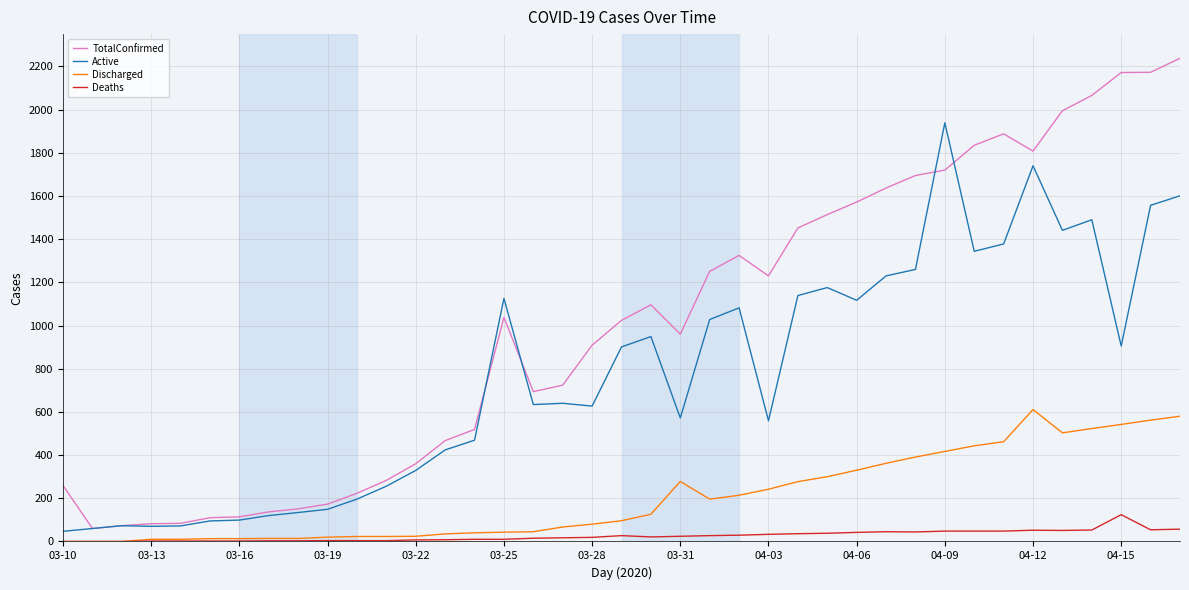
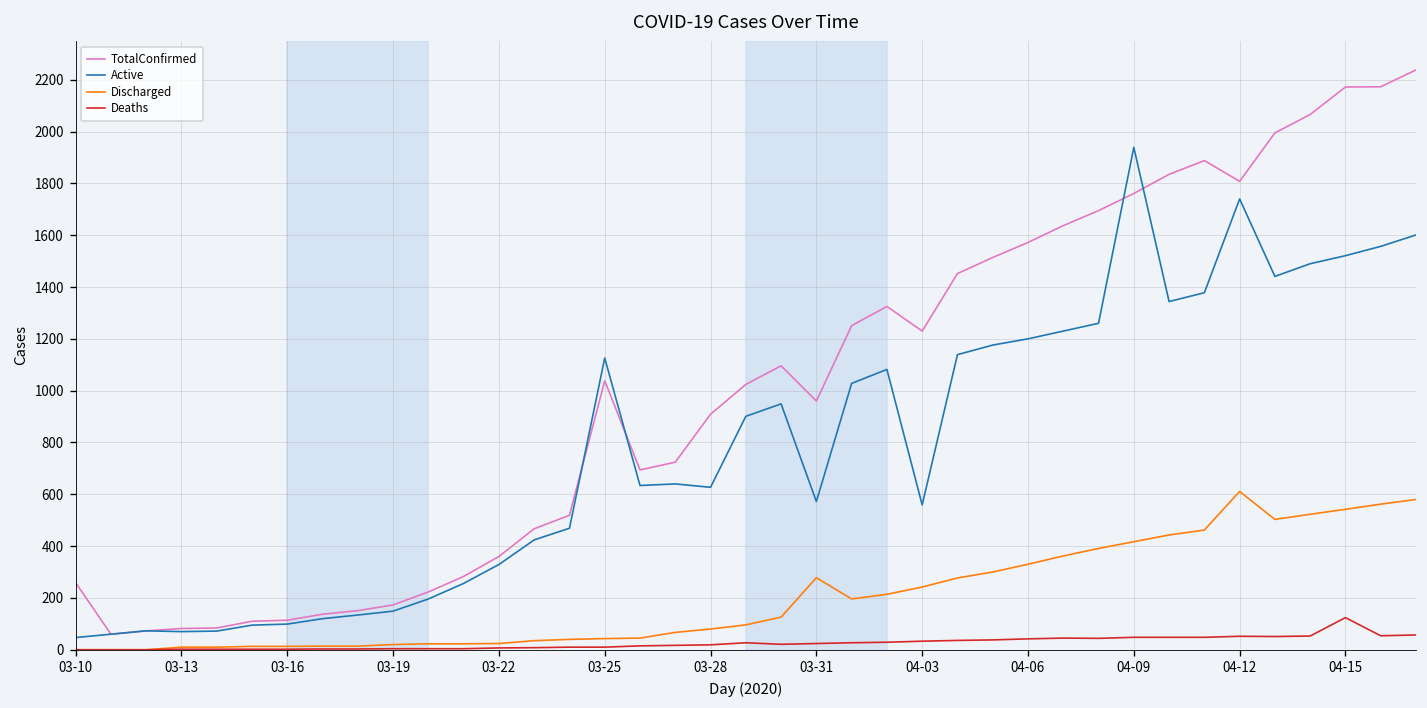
Active, 04-06: 1120 -> 1200
TotalConfirmed, 04-09: 1720 -> 1760
Active, 04-15: 910 -> 1520
